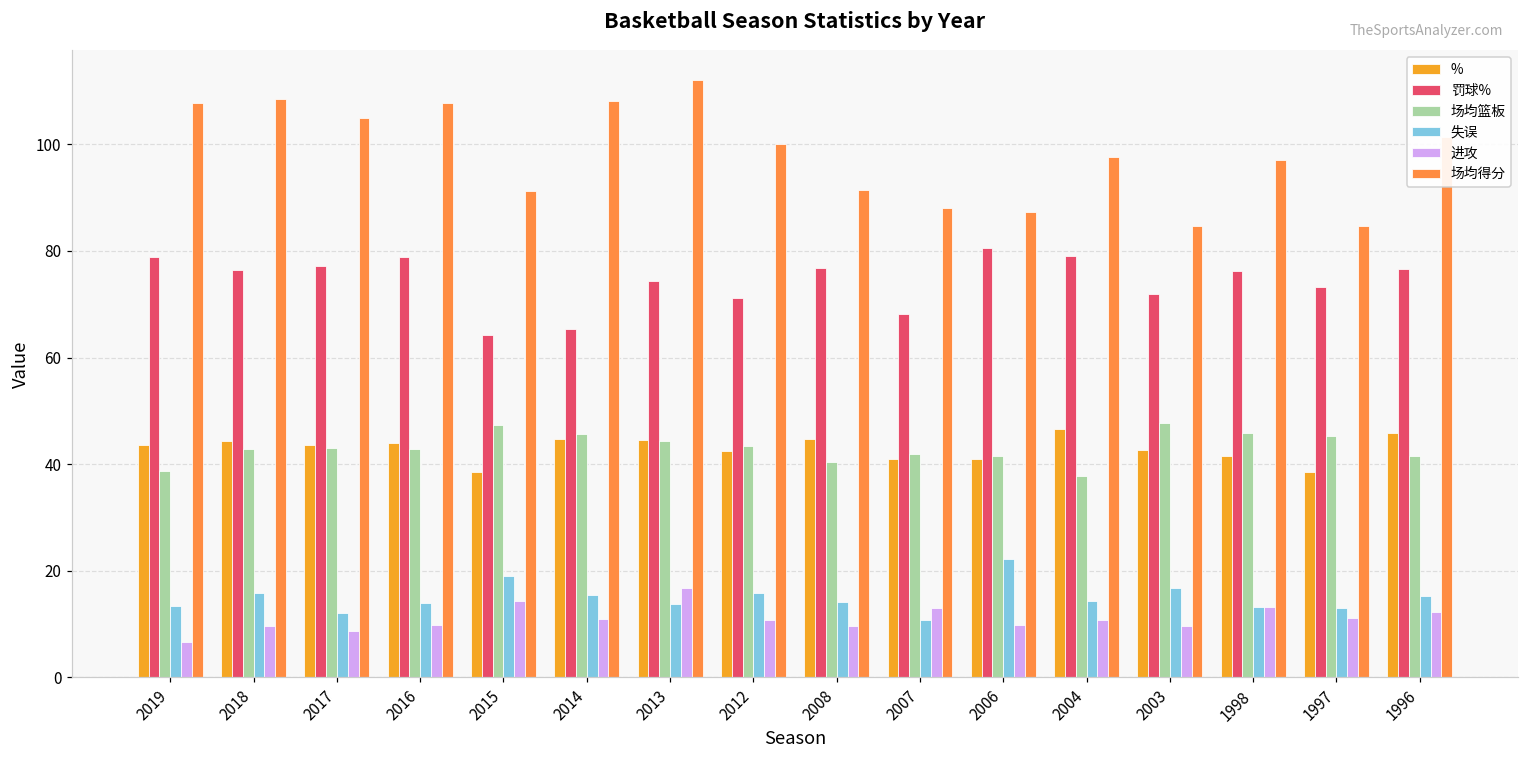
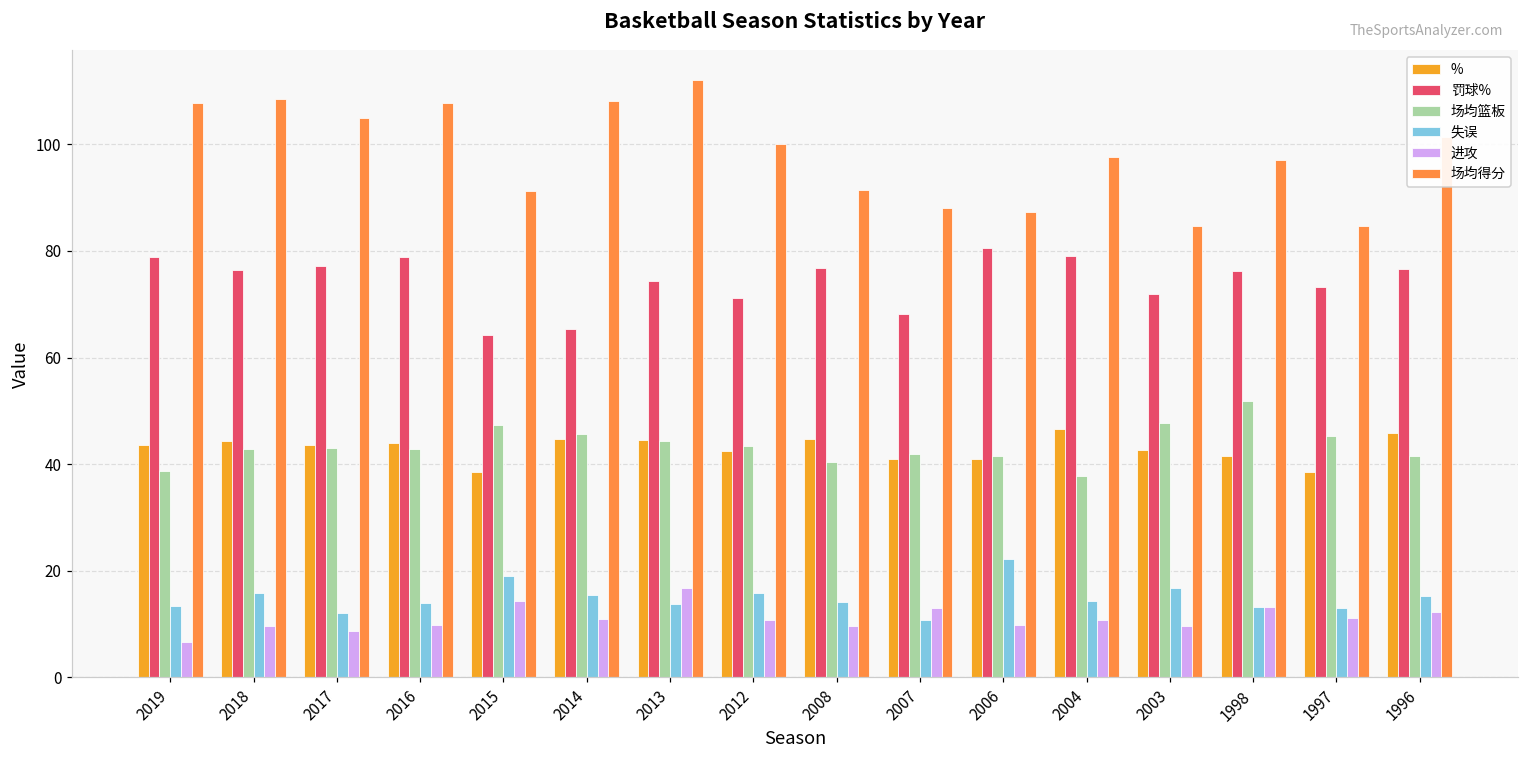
场均篮板, 1998: 46 -> 52
